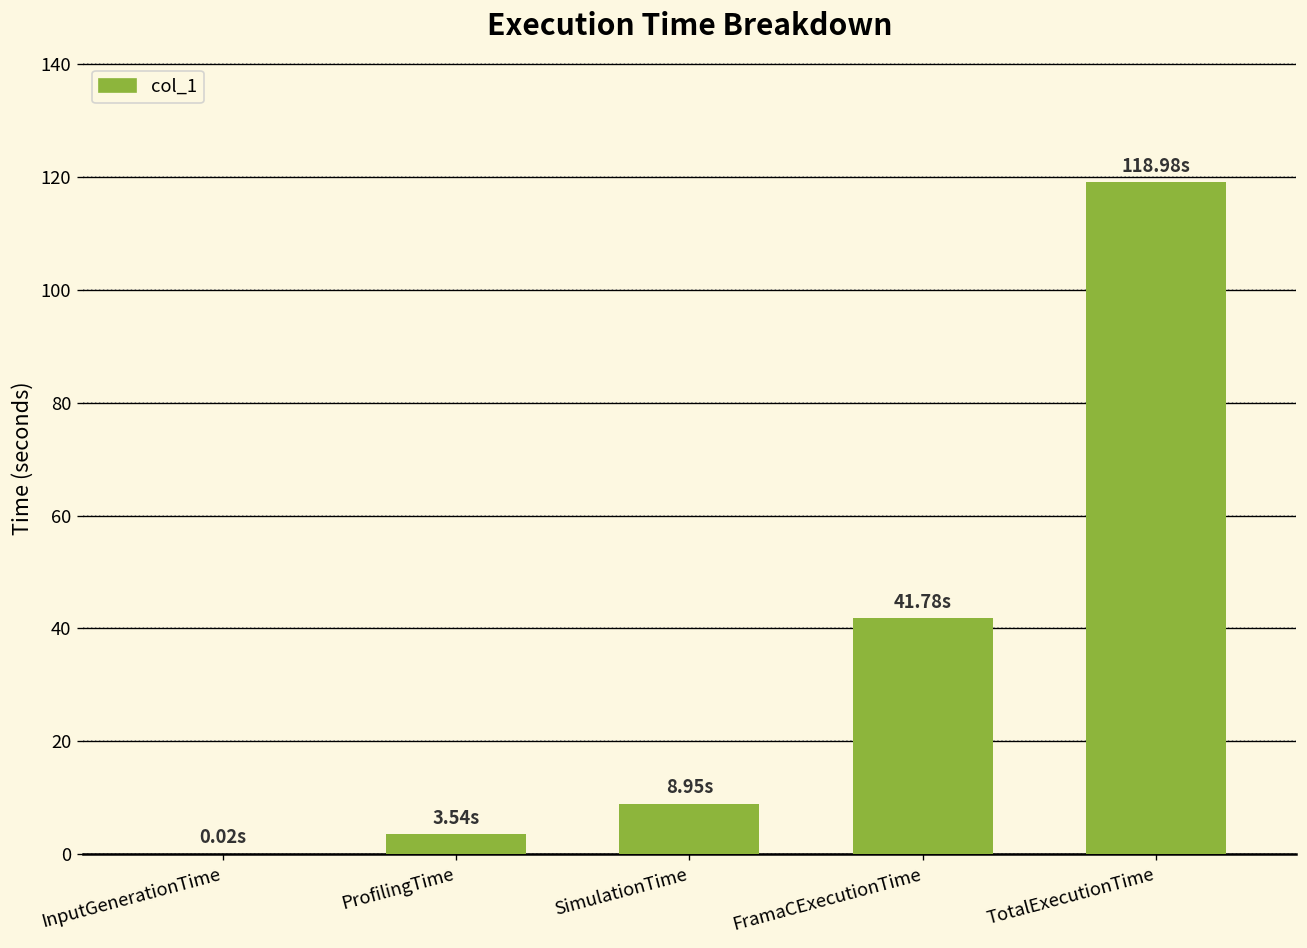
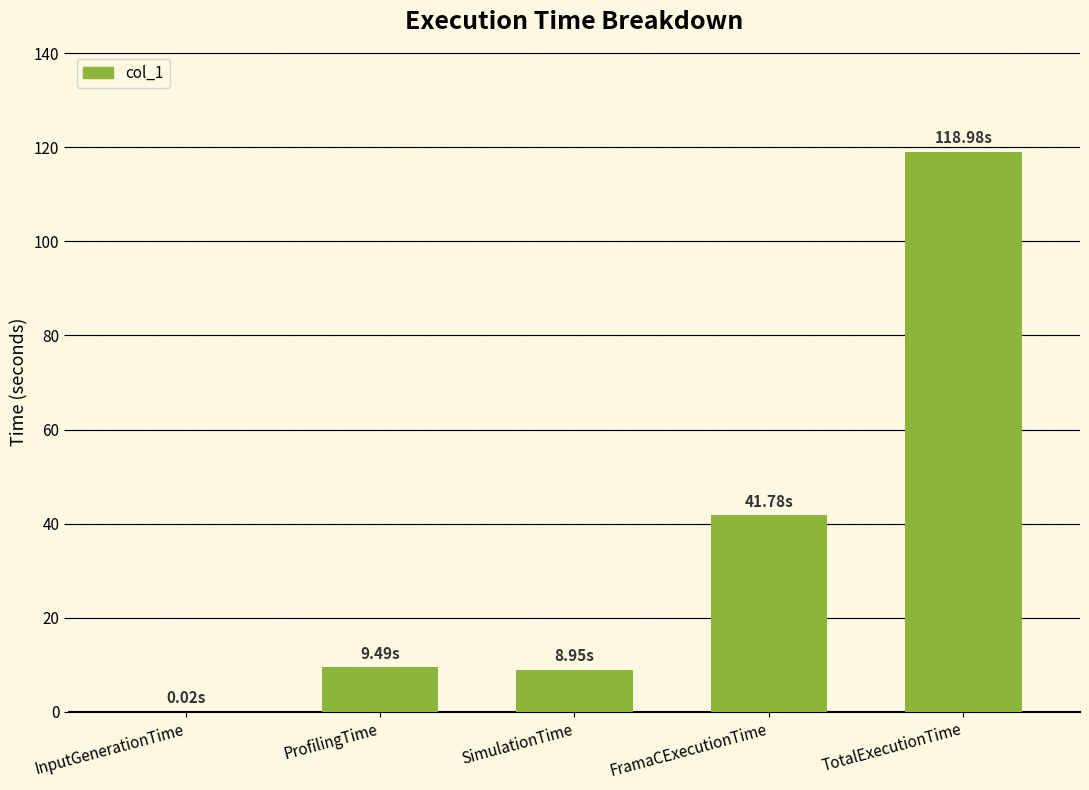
ProfilingTime: 3.54s -> 9.49s
